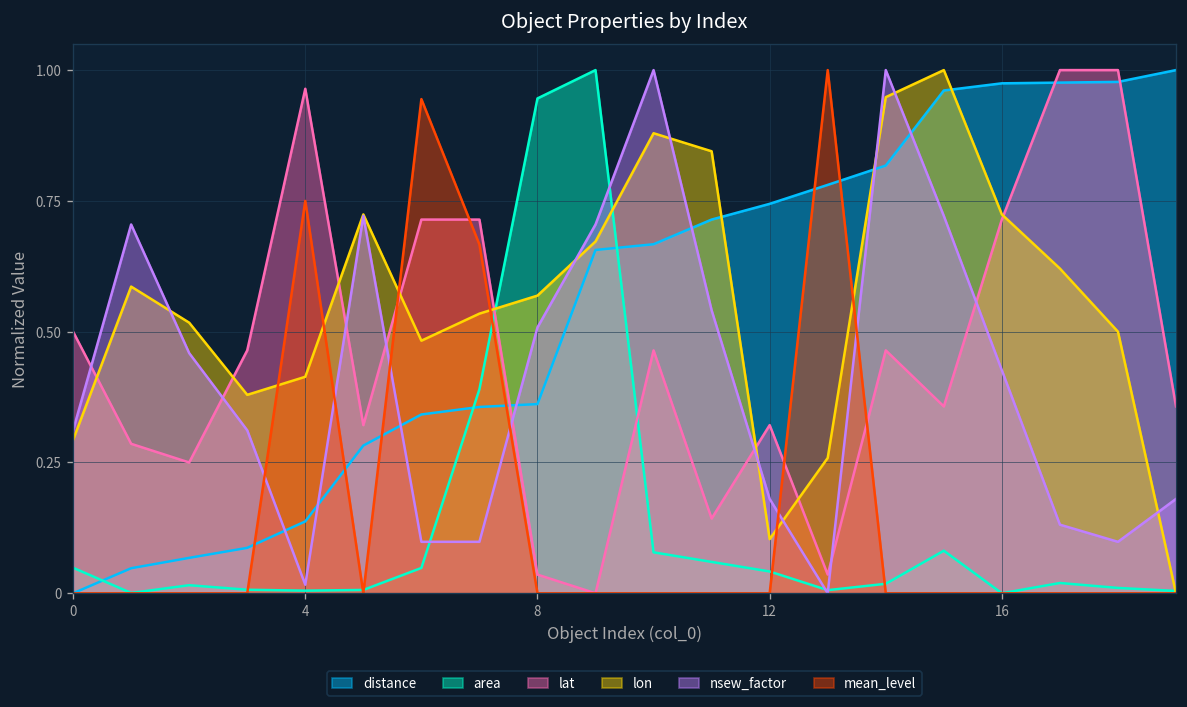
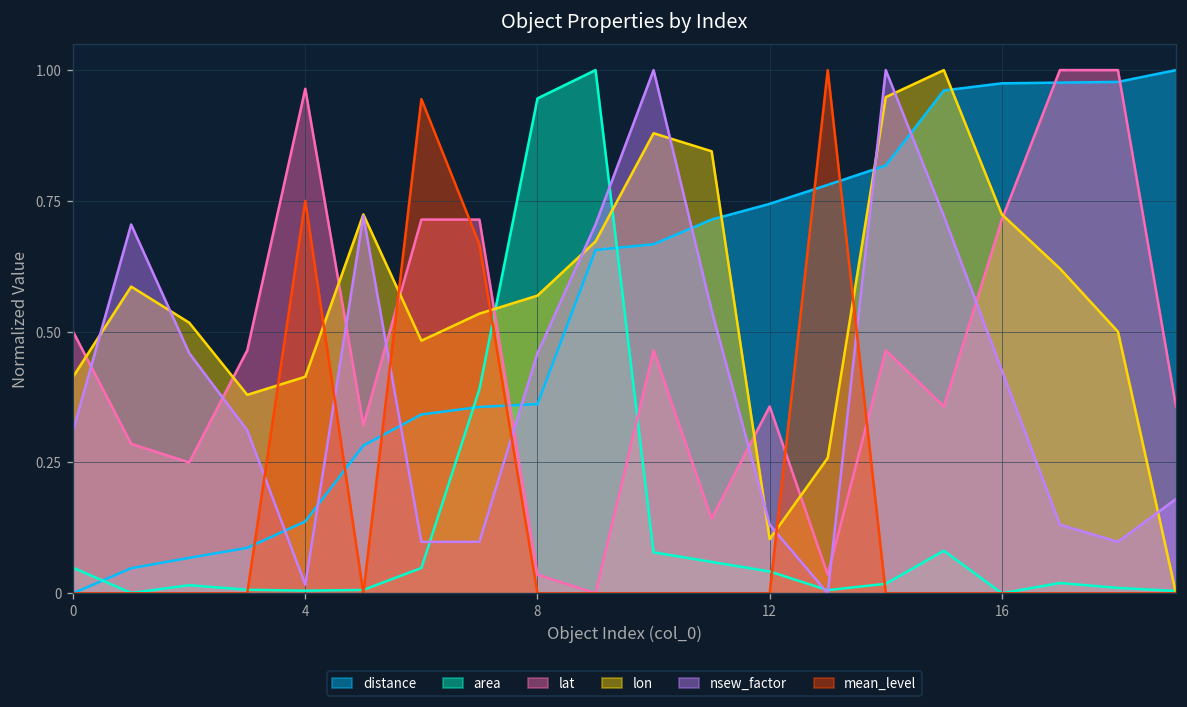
lon, 0: 0.29 -> 0.41
nsew_factor, 8: 0.51 -> 0.46
lat, 12: 0.32 -> 0.36
nsew_factor, 12: 0.18 -> 0.13
